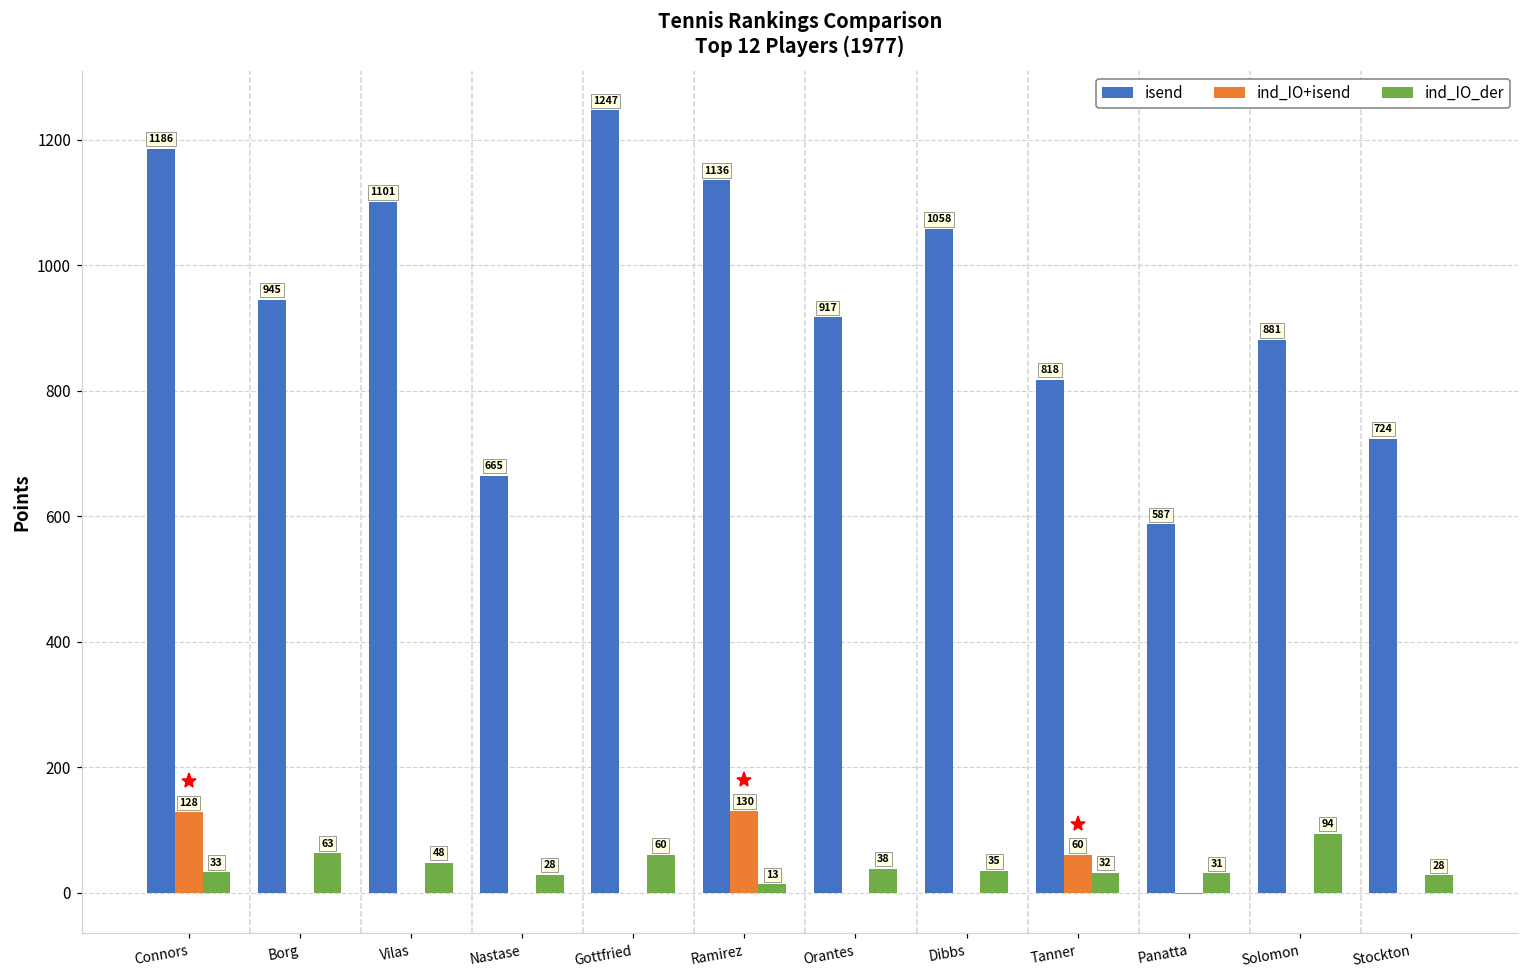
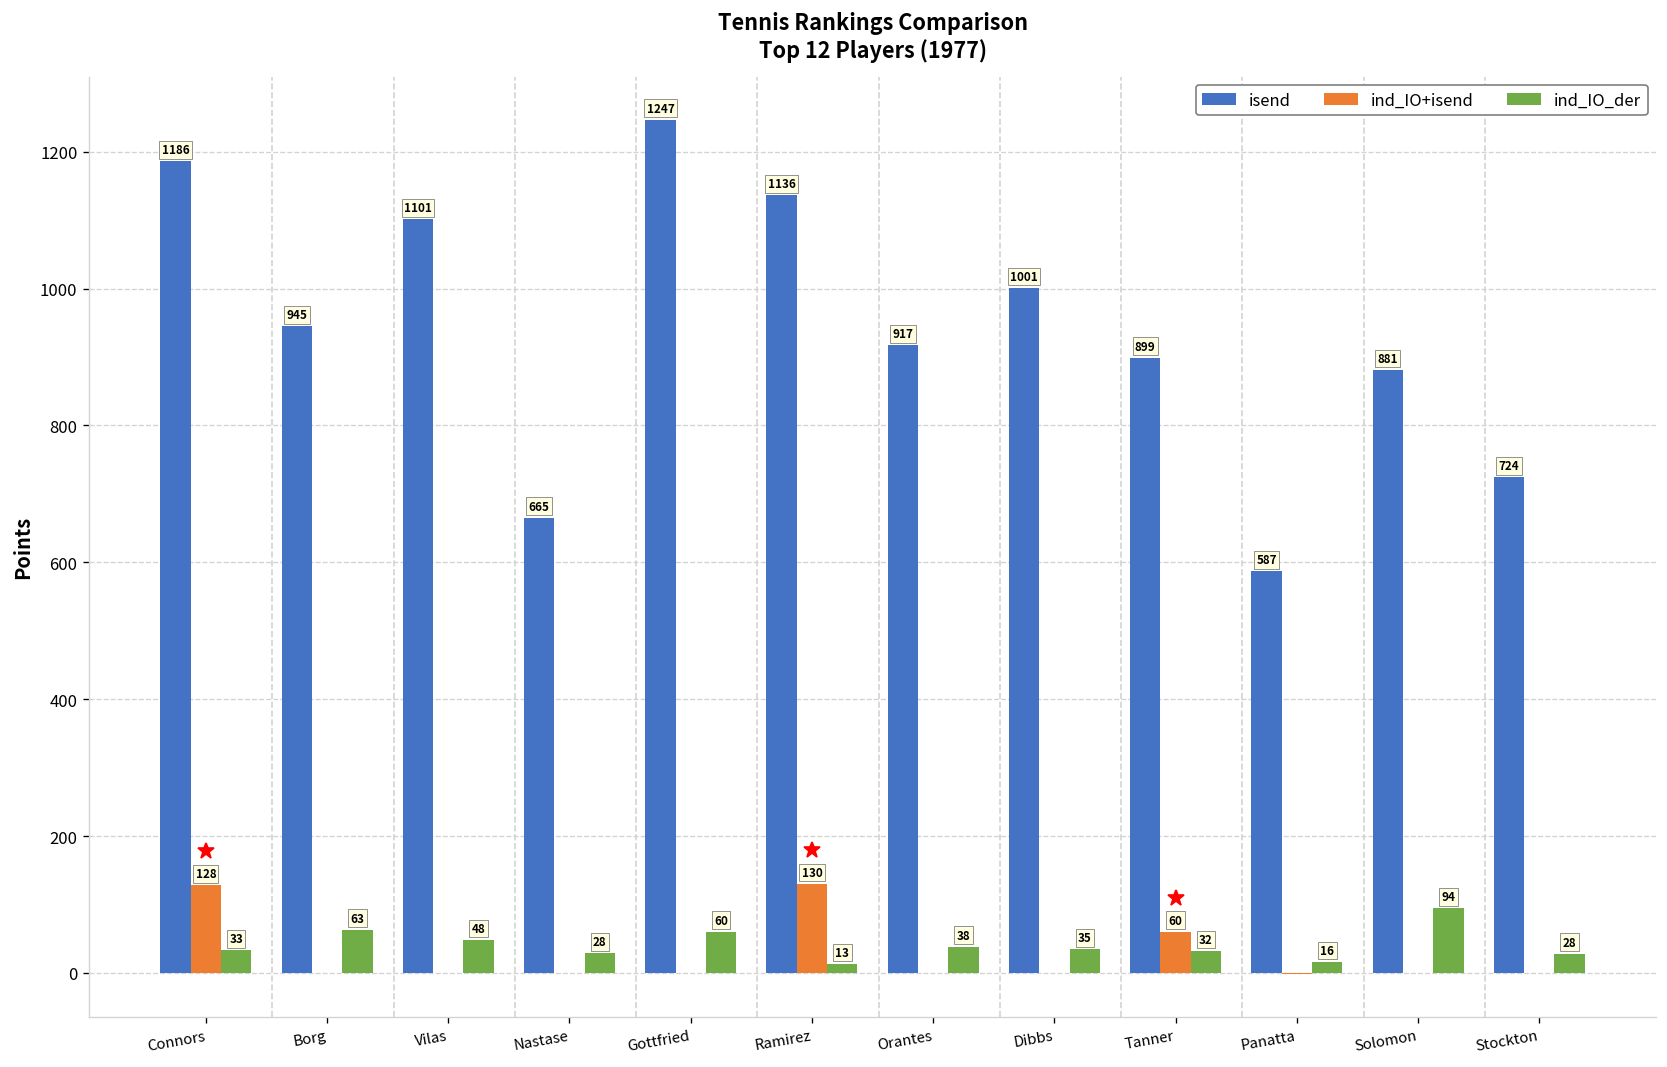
isend, Dibbs: 1058 -> 1001
isend, Tanner: 818 -> 899
ind_IO_der, Panatta: 31 -> 16
